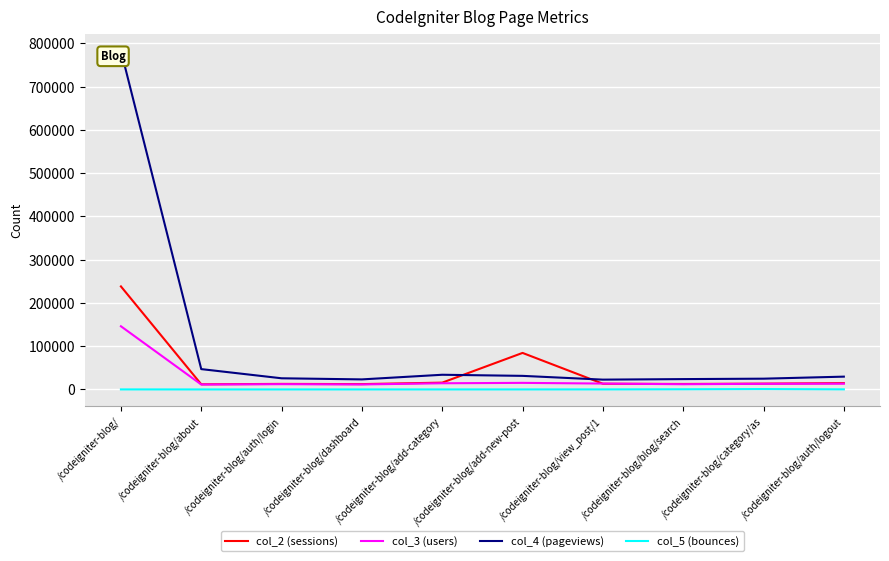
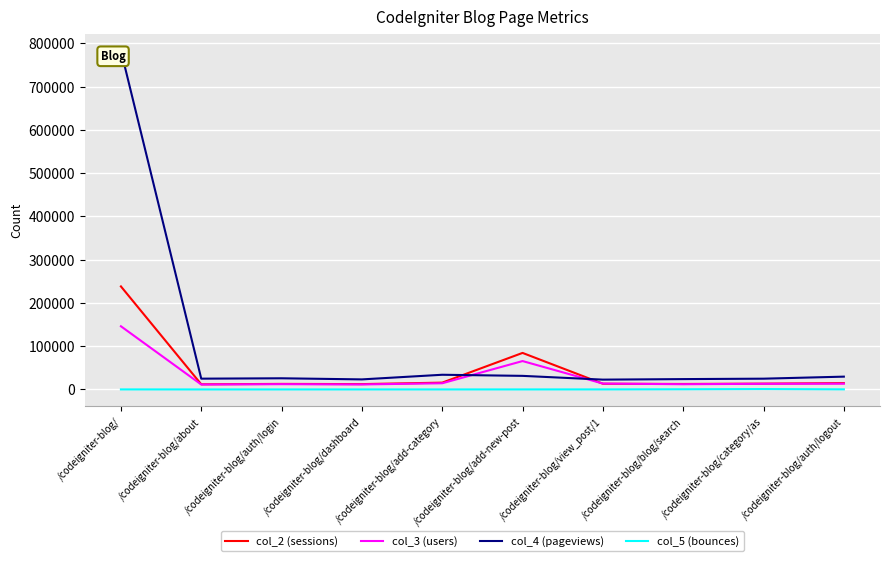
col_4 (pageviews), /codeigniter-blog/about: 50000 -> 20000
col_3 (users), /codeigniter-blog/add-new-post: 20000 -> 70000
